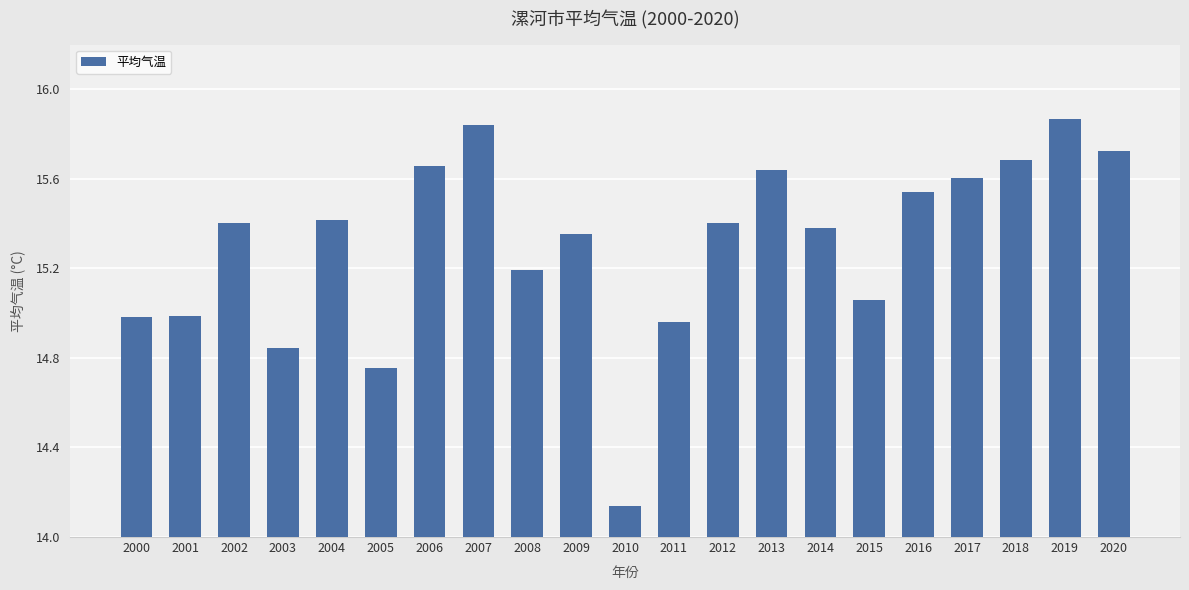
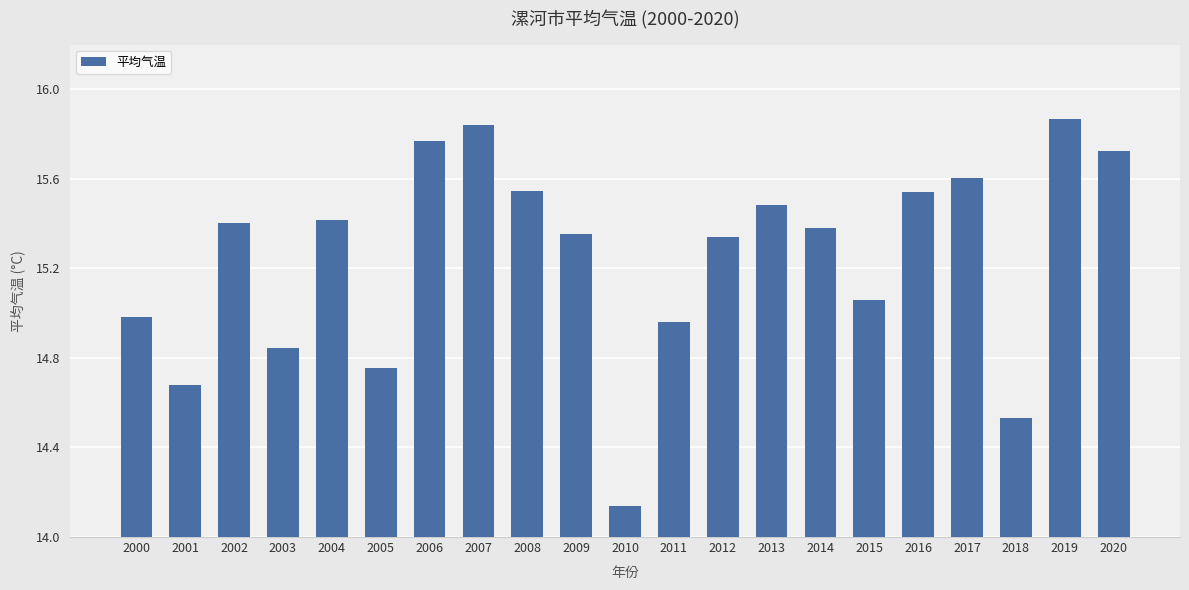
2001: 14.99 -> 14.68
2006: 15.66 -> 15.77
2008: 15.19 -> 15.55
2012: 15.40 -> 15.34
2013: 15.64 -> 15.48
2018: 15.68 -> 14.53
